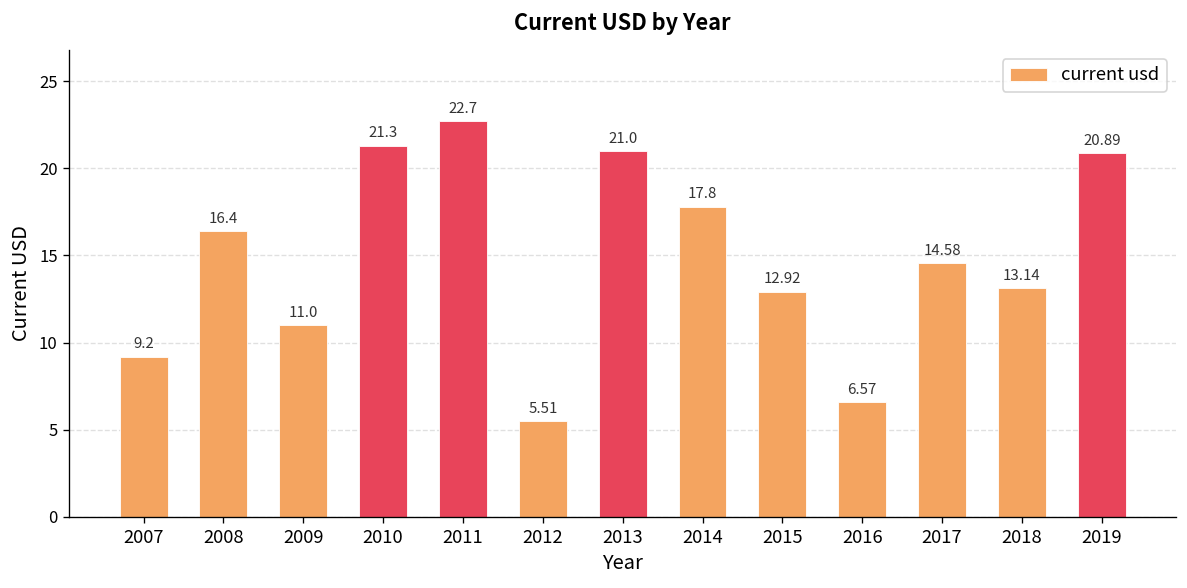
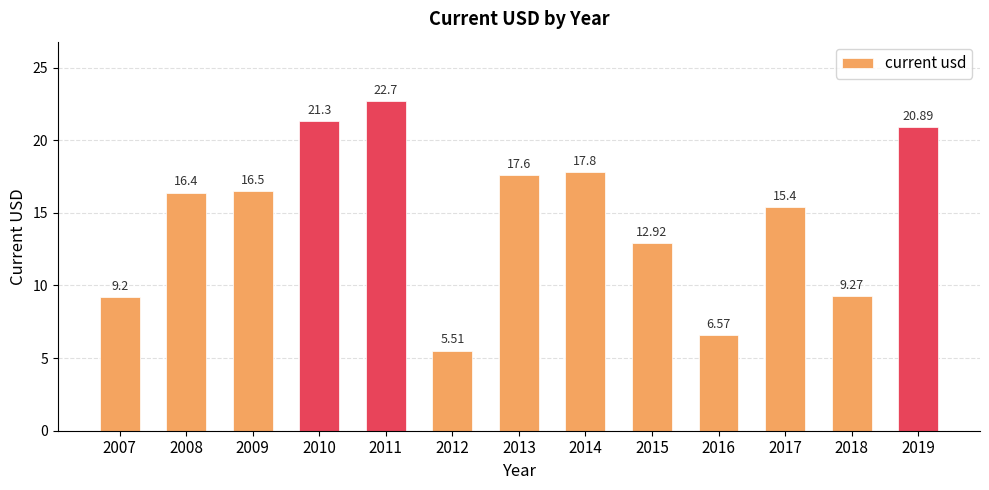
2009: 11.0 -> 16.5
2013: 21.0 -> 17.6
2017: 14.58 -> 15.4
2018: 13.14 -> 9.27
